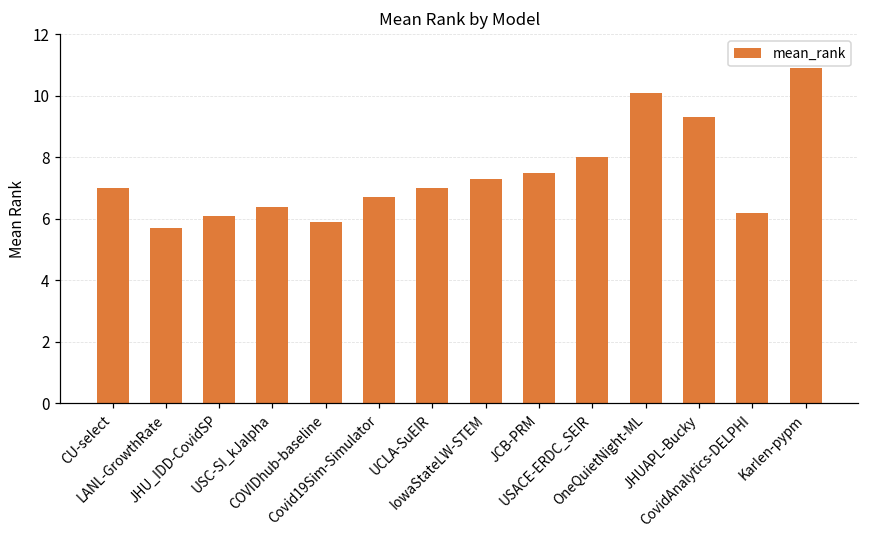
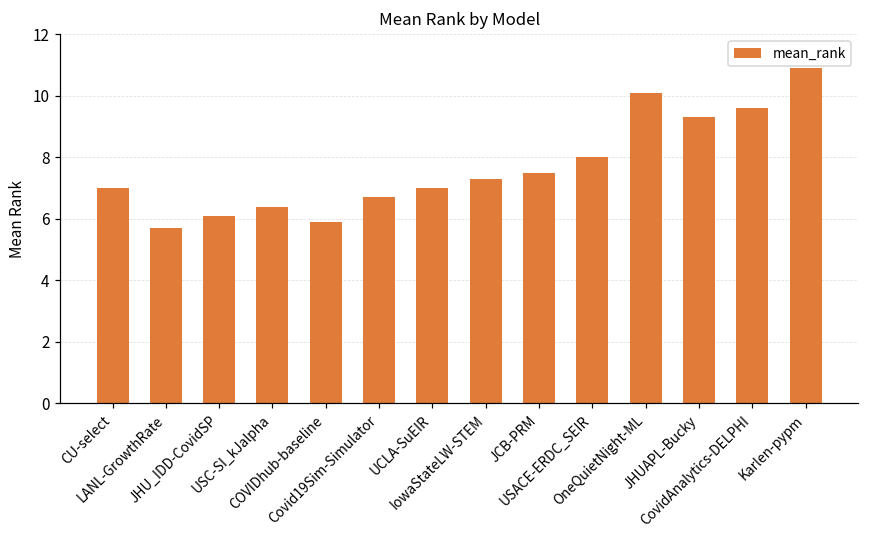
CovidAnalytics-DELPHI: 6.2 -> 9.6
